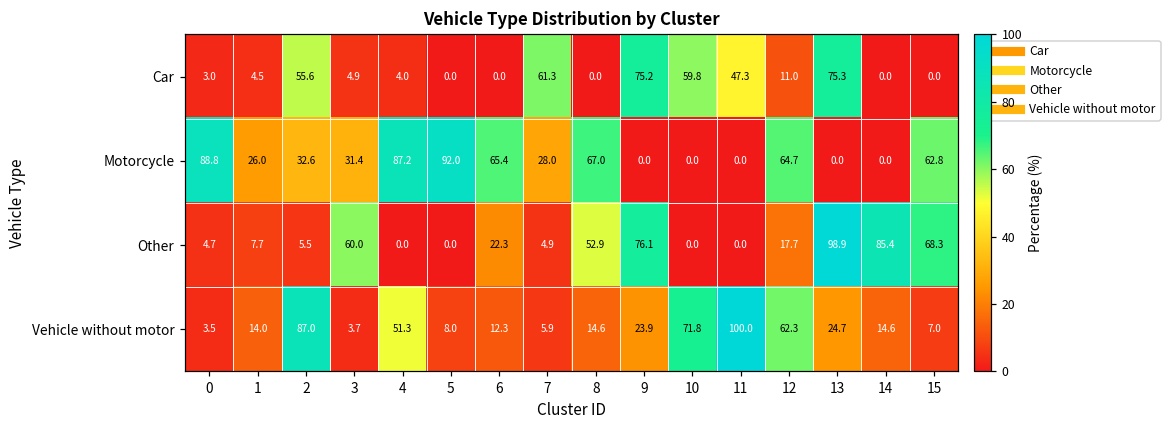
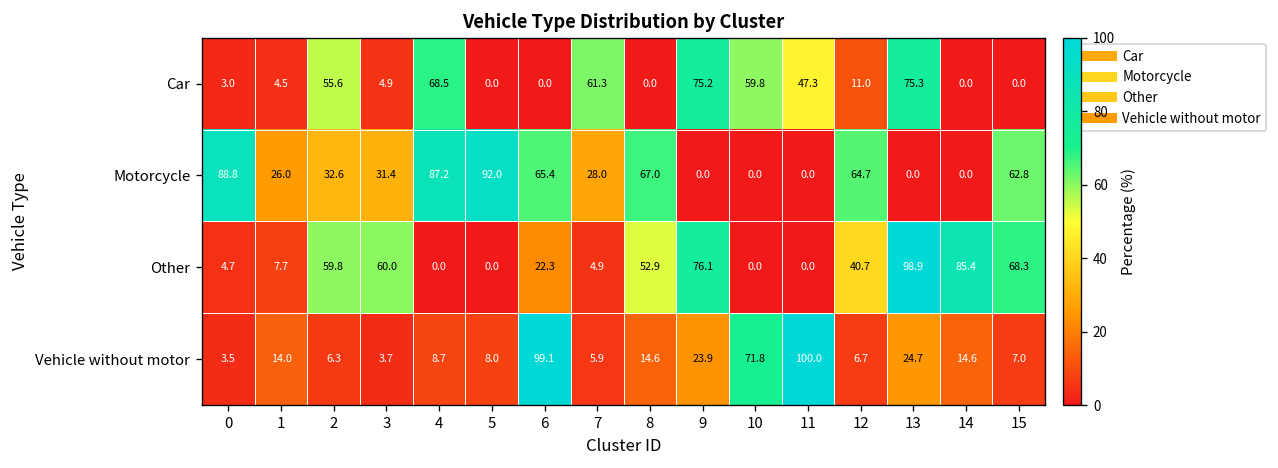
Car, 4: 4.0 -> 68.5
Other, 2: 5.5 -> 59.8
Other, 12: 17.7 -> 40.7
Vehicle without motor, 2: 87.0 -> 6.3
Vehicle without motor, 4: 51.3 -> 8.7
Vehicle without motor, 6: 12.3 -> 99.1
Vehicle without motor, 12: 62.3 -> 6.7
